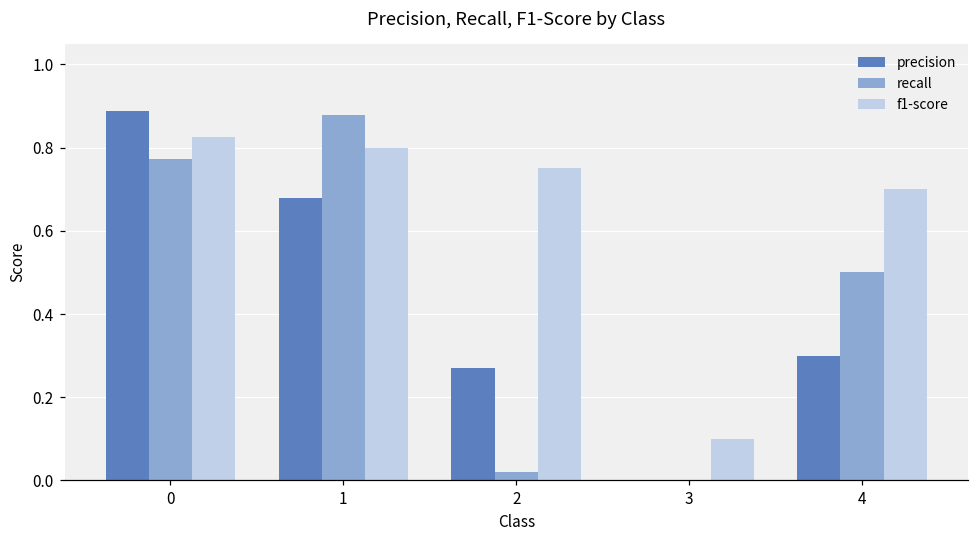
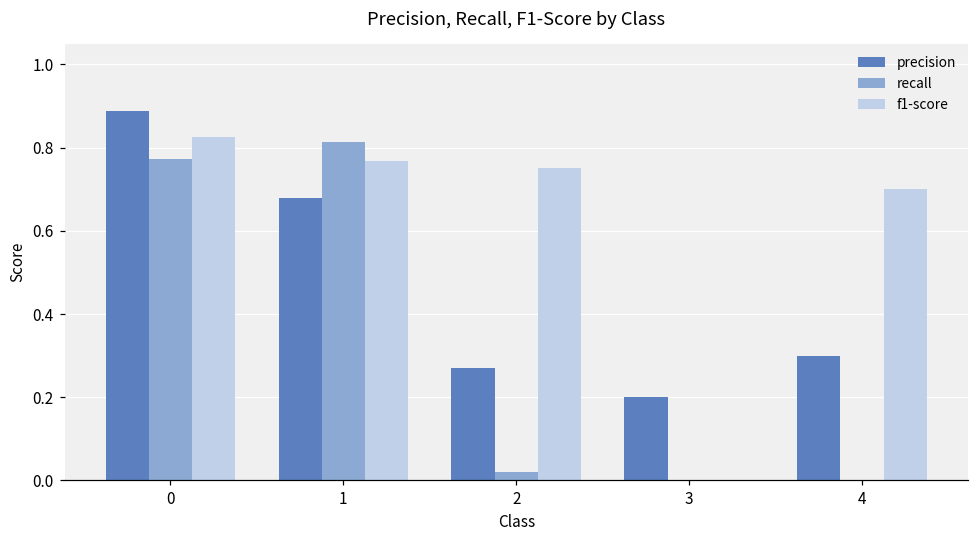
recall, 1: 0.88 -> 0.81
f1-score, 1: 0.80 -> 0.77
precision, 3: 0.0 -> 0.2
f1-score, 3: 0.1 -> 0.0
recall, 4: 0.5 -> 0.0
